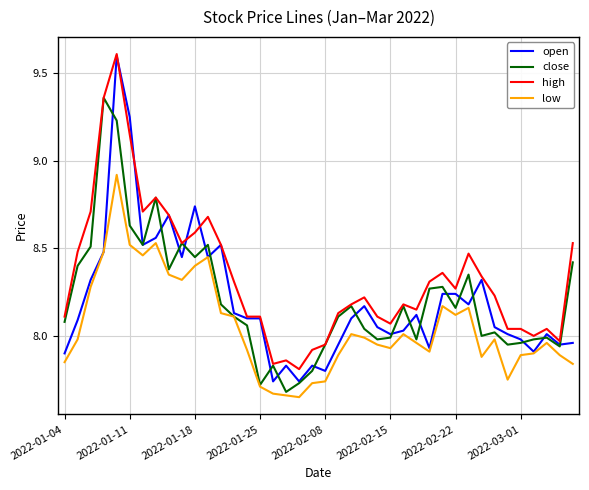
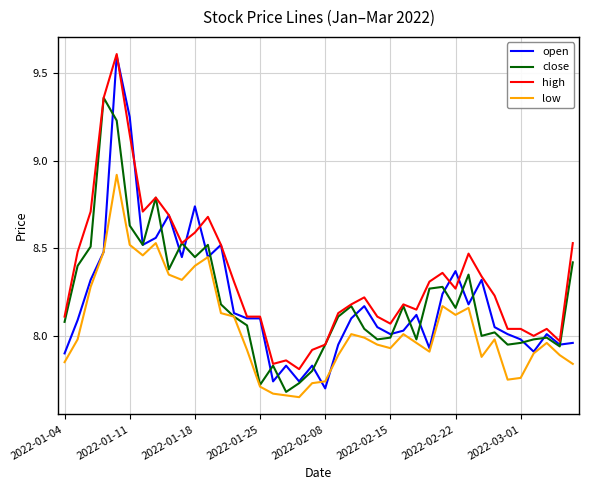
open, 2022-02-08: 7.8 -> 7.7
open, 2022-02-22: 8.24 -> 8.37
low, 2022-03-01: 7.89 -> 7.76
